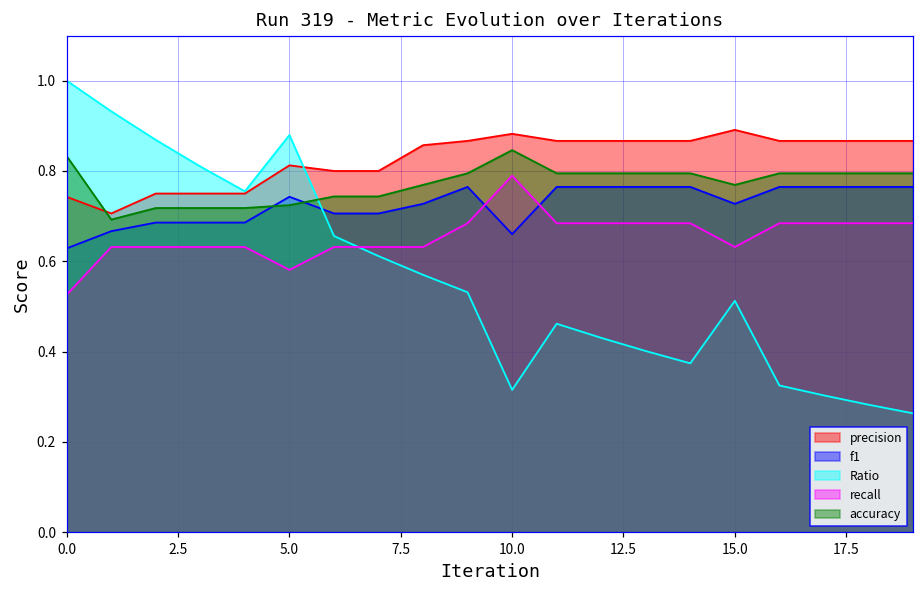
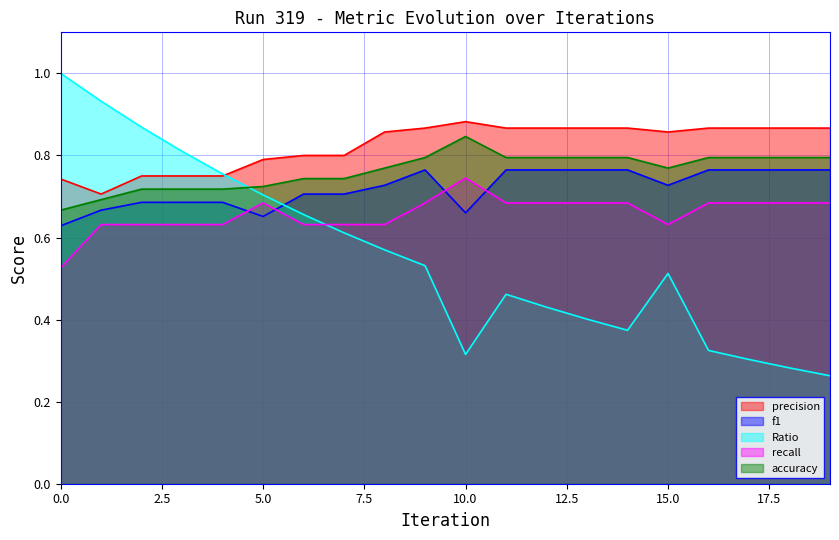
accuracy, 0.0: 0.83 -> 0.67
precision, 5.0: 0.81 -> 0.79
f1, 5.0: 0.74 -> 0.65
Ratio, 5.0: 0.88 -> 0.70
recall, 5.0: 0.58 -> 0.68
recall, 10.0: 0.79 -> 0.74
precision, 15.0: 0.89 -> 0.86
